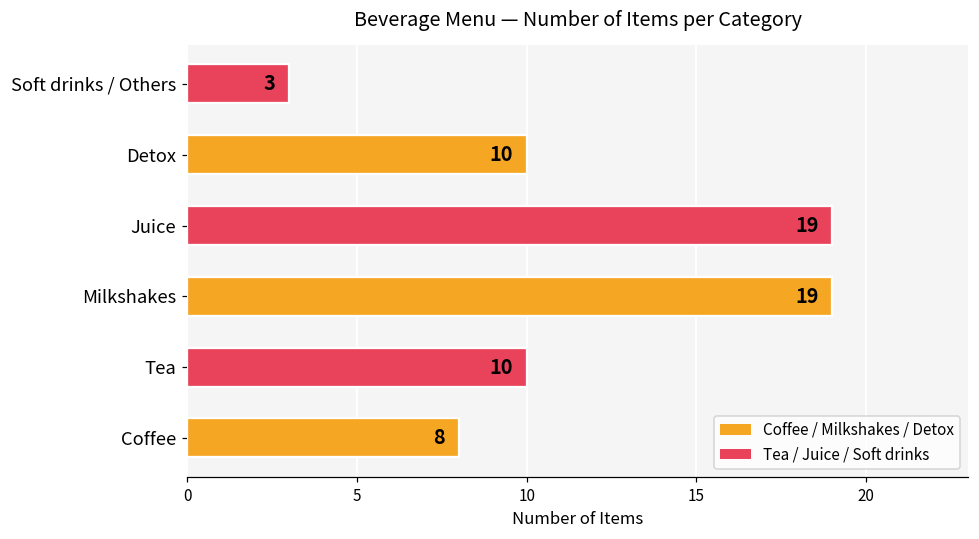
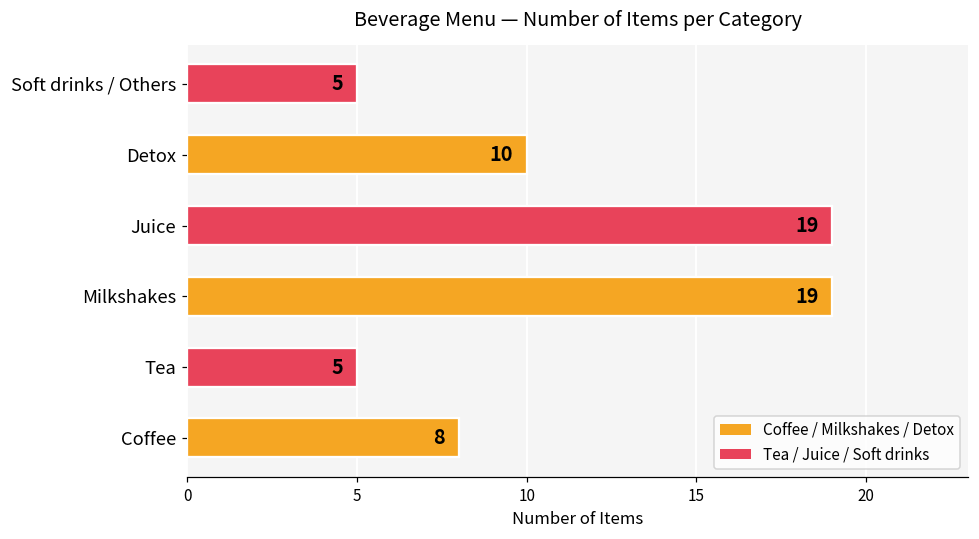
Soft drinks / Others: 3 -> 5
Tea: 10 -> 5
